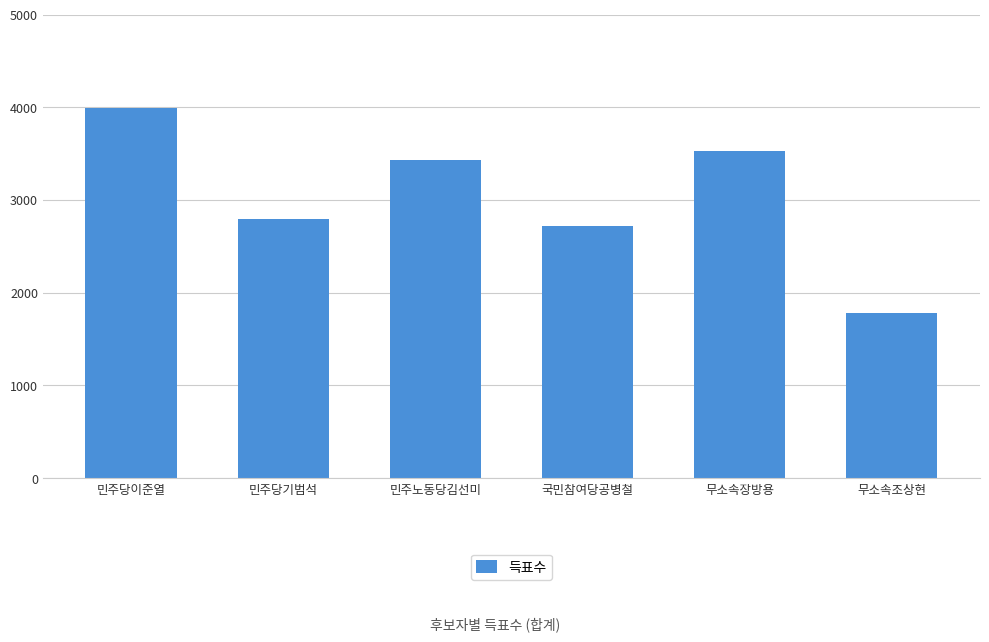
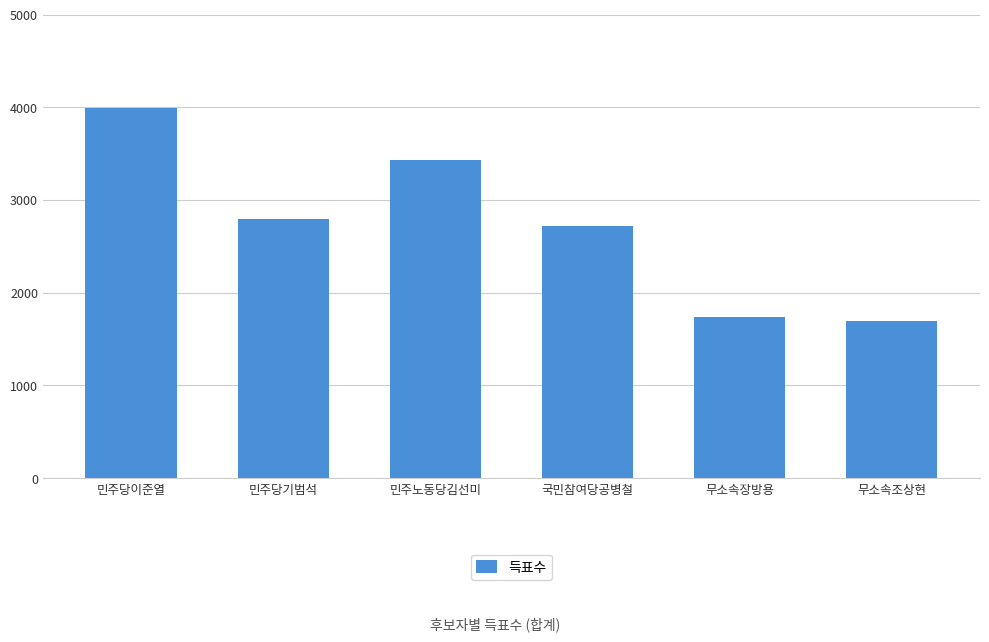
무소속장방용: 3500 -> 1700
무소속조상현: 1800 -> 1700
